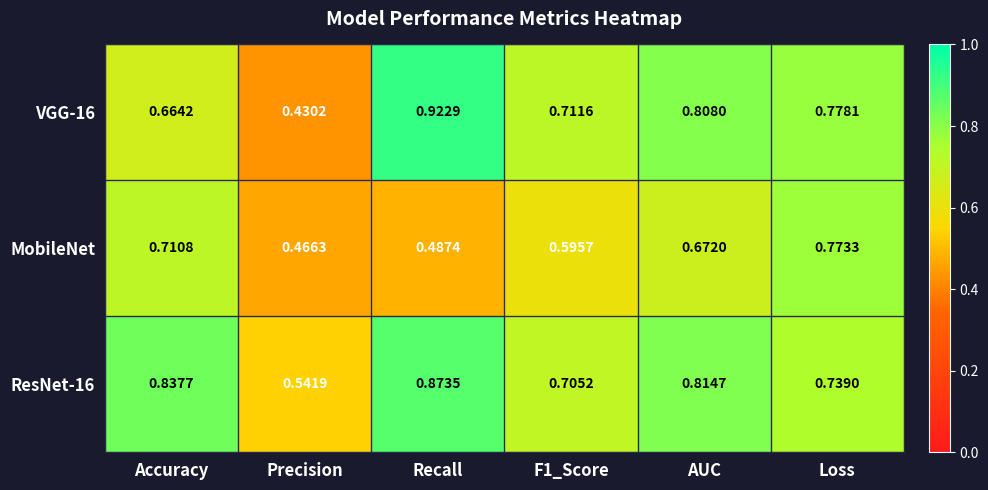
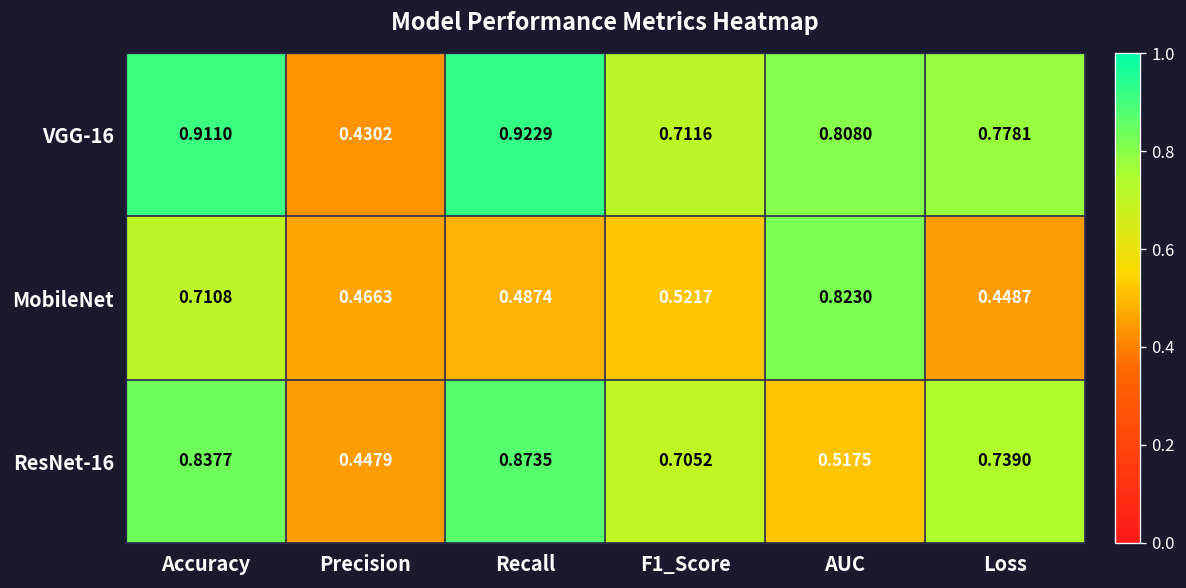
VGG-16, Accuracy: 0.6642 -> 0.9110
MobileNet, F1_Score: 0.5957 -> 0.5217
MobileNet, AUC: 0.6720 -> 0.8230
MobileNet, Loss: 0.7733 -> 0.4487
ResNet-16, Precision: 0.5419 -> 0.4479
ResNet-16, AUC: 0.8147 -> 0.5175
